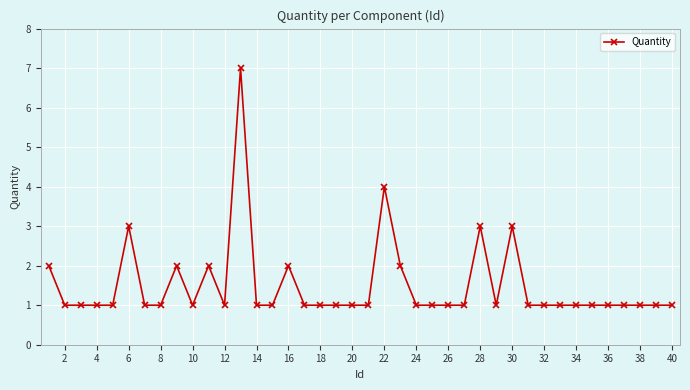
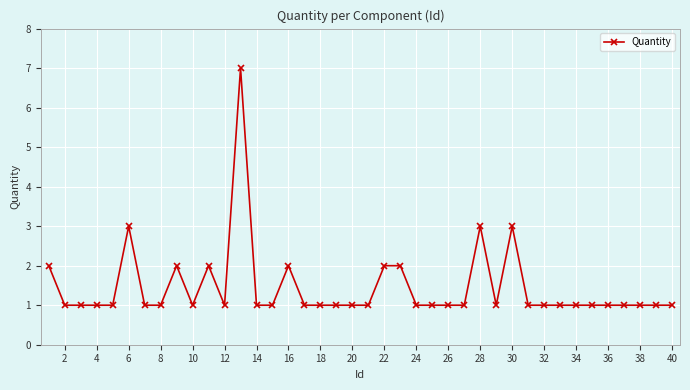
22: 4 -> 2
